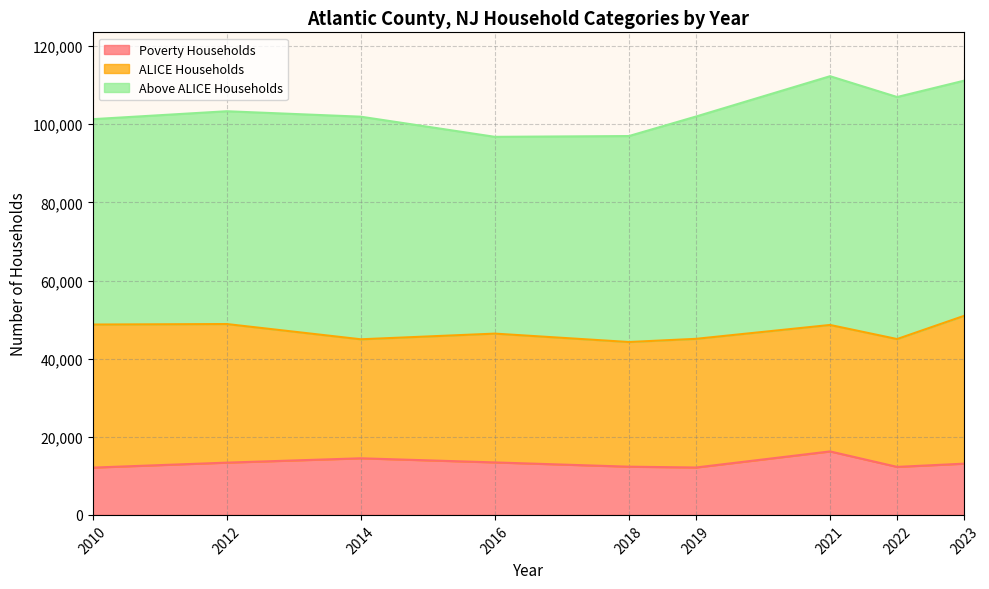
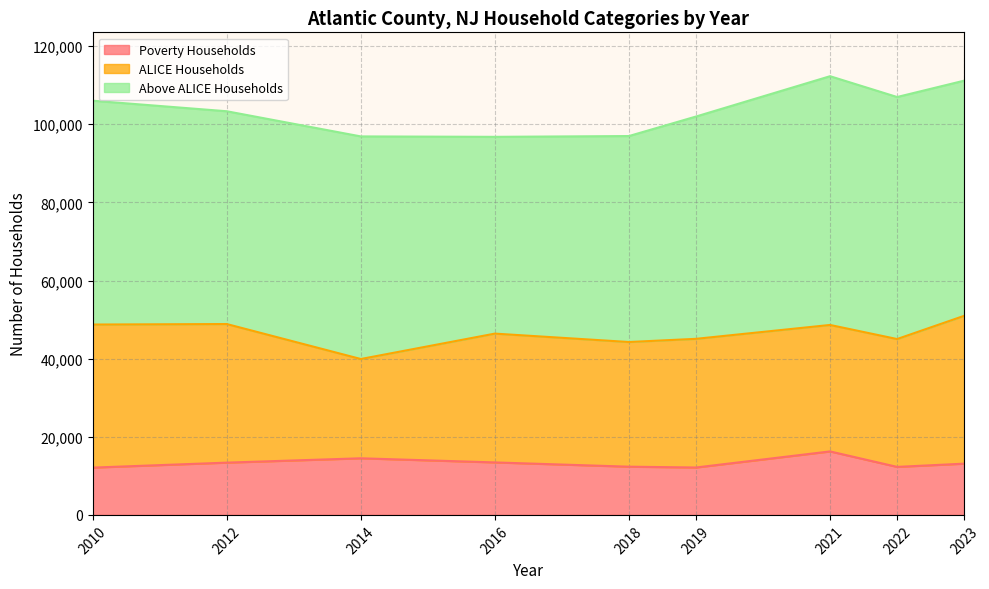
Above ALICE Households, 2010: 53,000 -> 57,000
ALICE Households, 2014: 30,000 -> 25,000
